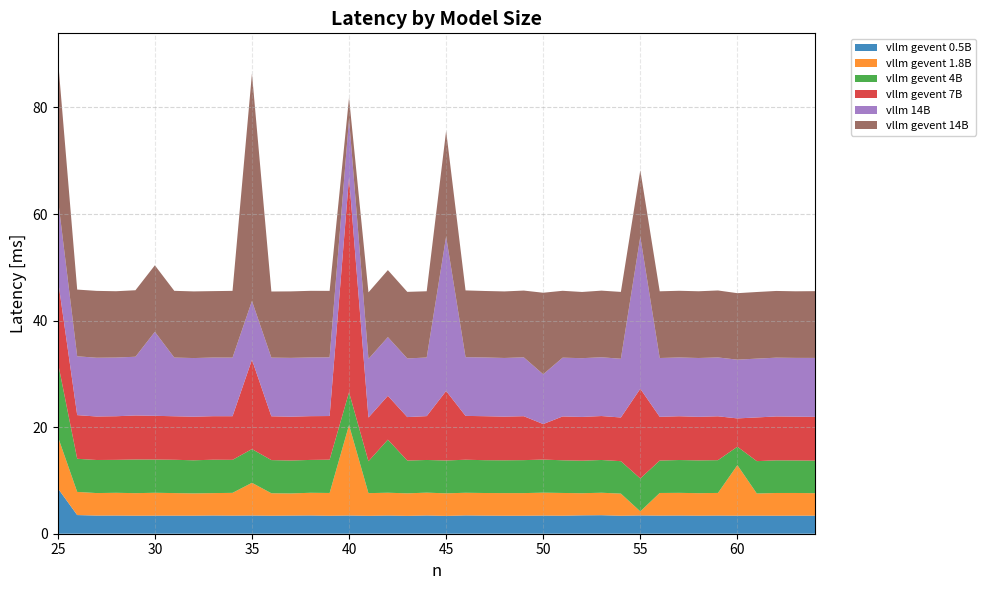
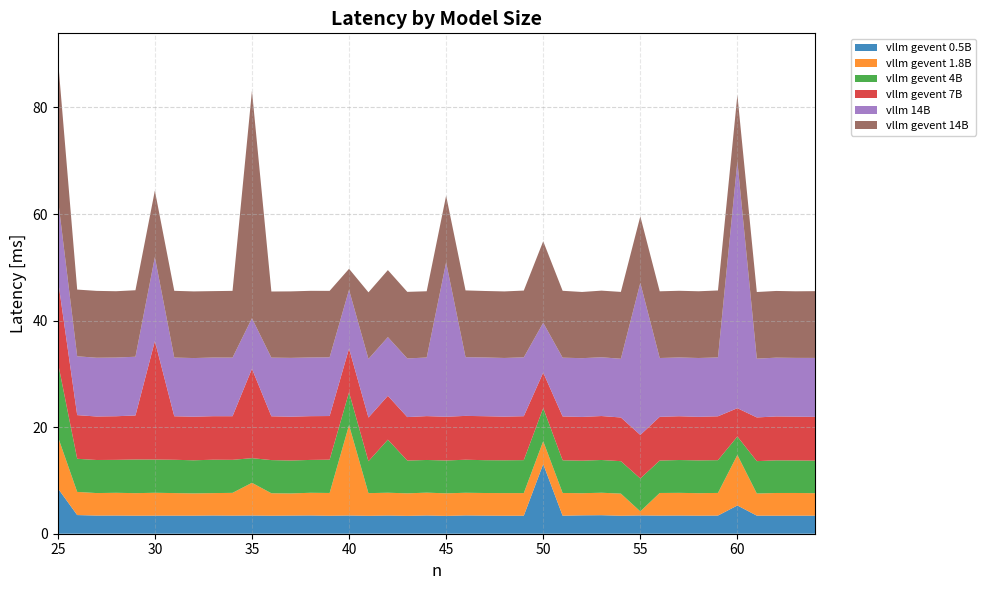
vllm gevent 7B, 30: 8 -> 22
vllm gevent 4B, 35: 6 -> 5
vllm 14B, 35: 11 -> 9
vllm gevent 7B, 40: 40 -> 8
vllm gevent 7B, 45: 13 -> 8
vllm gevent 14B, 45: 20 -> 13
vllm gevent 0.5B, 50: 3 -> 13
vllm gevent 7B, 55: 17 -> 8
vllm gevent 0.5B, 60: 3 -> 5
vllm 14B, 60: 11 -> 46
